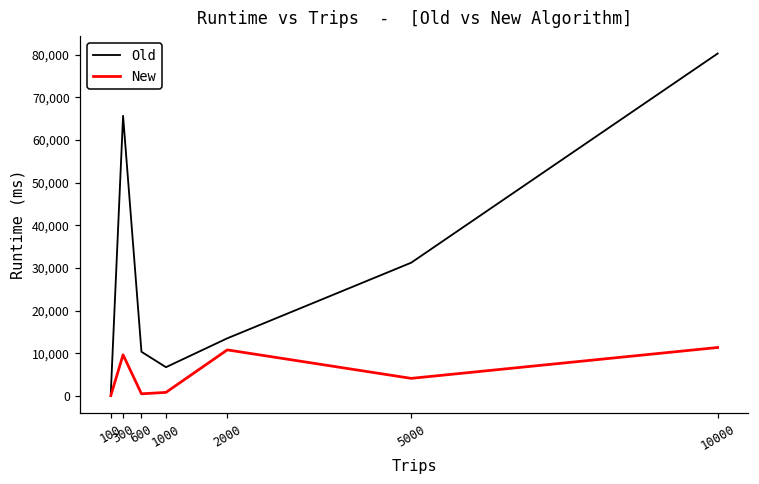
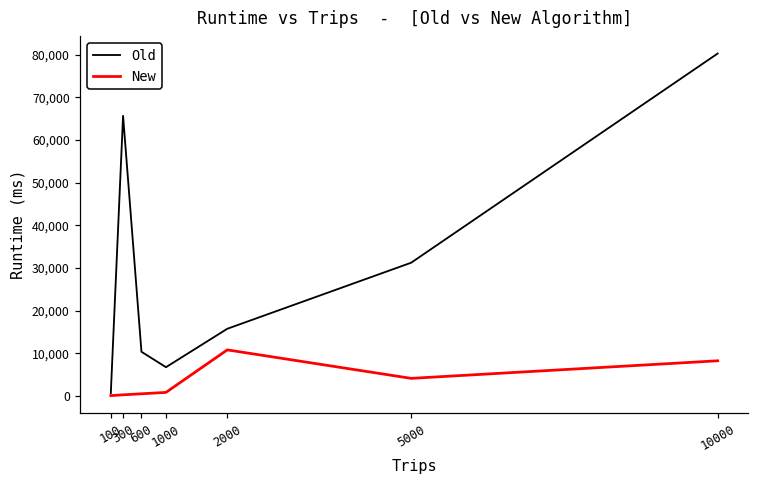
New, 300: 10,000 -> 0
Old, 2000: 14,000 -> 16,000
New, 10000: 11,000 -> 8,000
